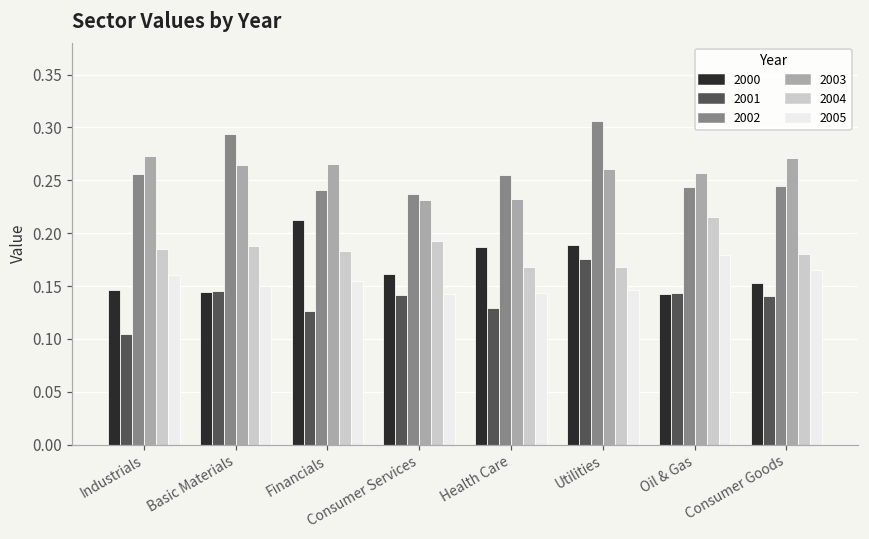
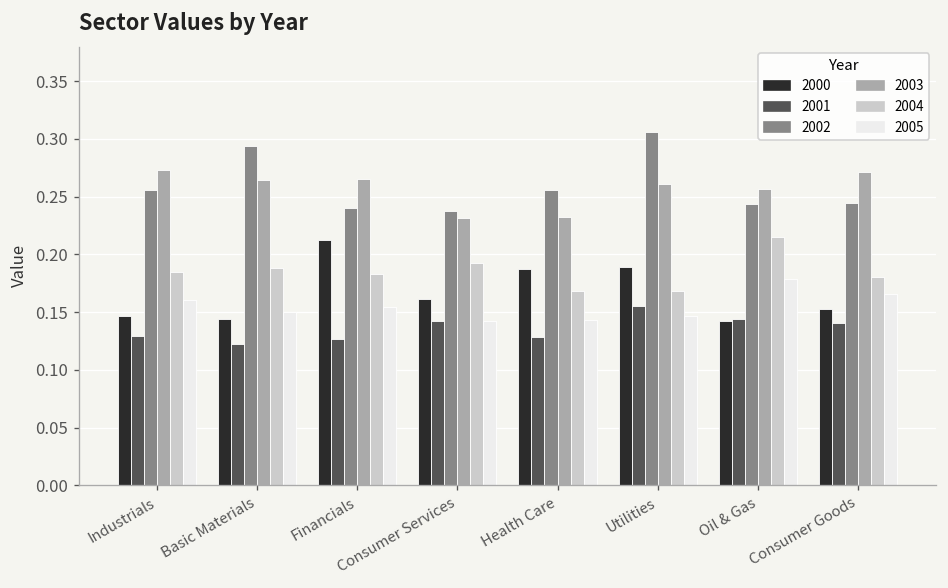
2001, Industrials: 0.10 -> 0.13
2001, Basic Materials: 0.14 -> 0.12
2001, Utilities: 0.18 -> 0.16
